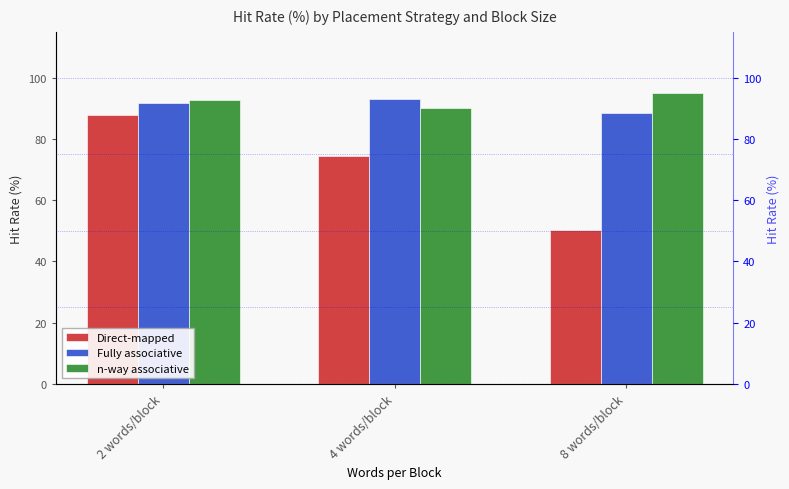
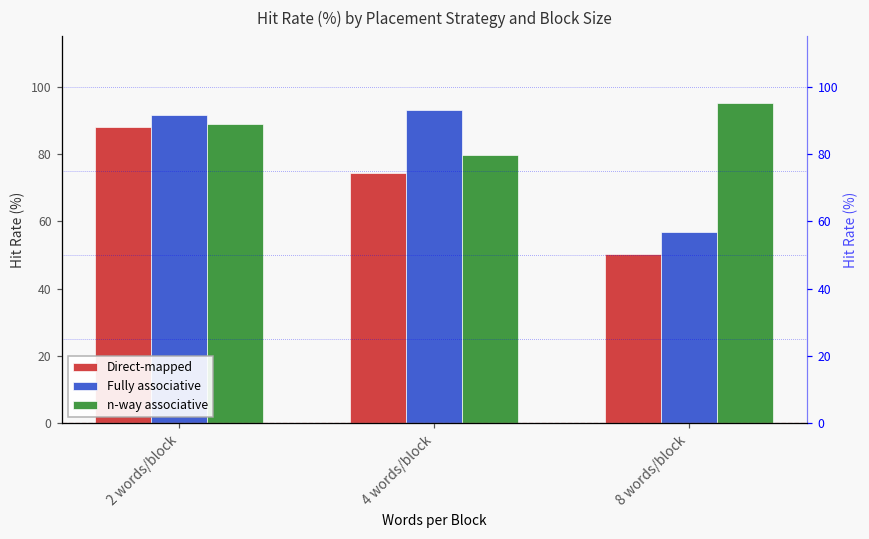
n-way associative, 2 words/block: 93 -> 89
n-way associative, 4 words/block: 90 -> 80
Fully associative, 8 words/block: 88 -> 57
